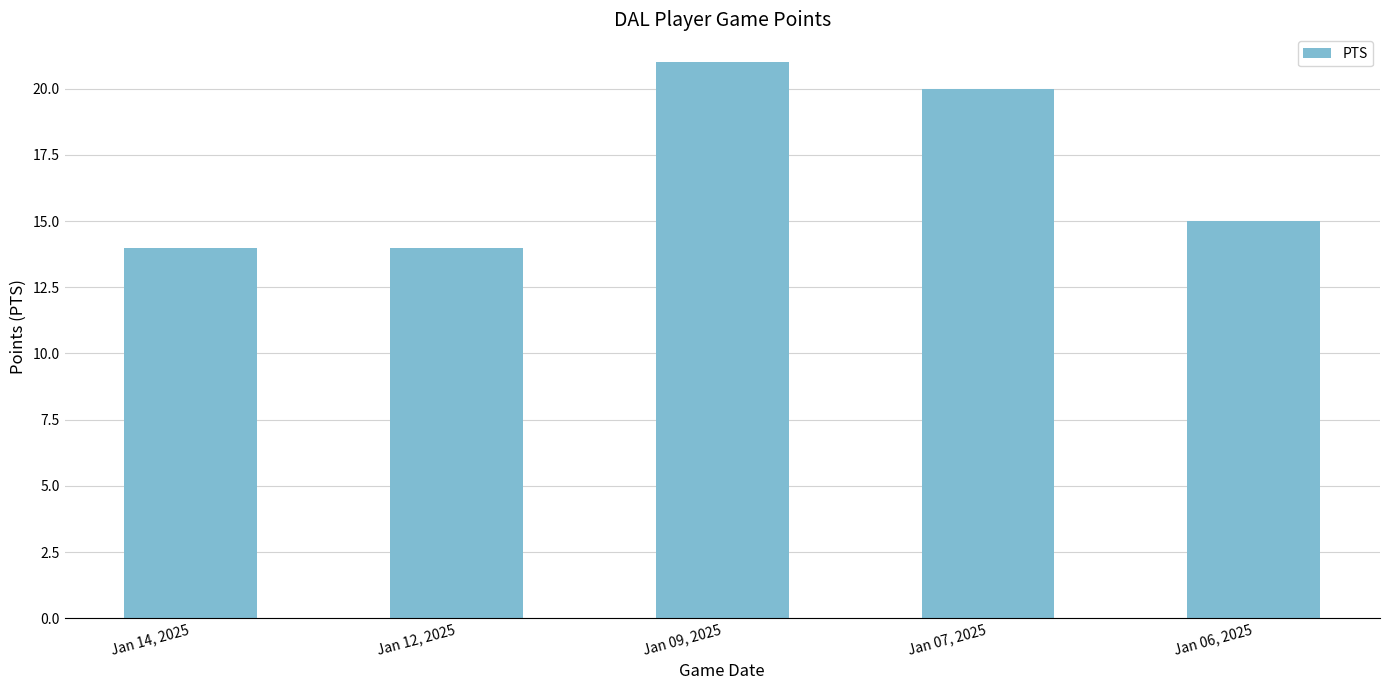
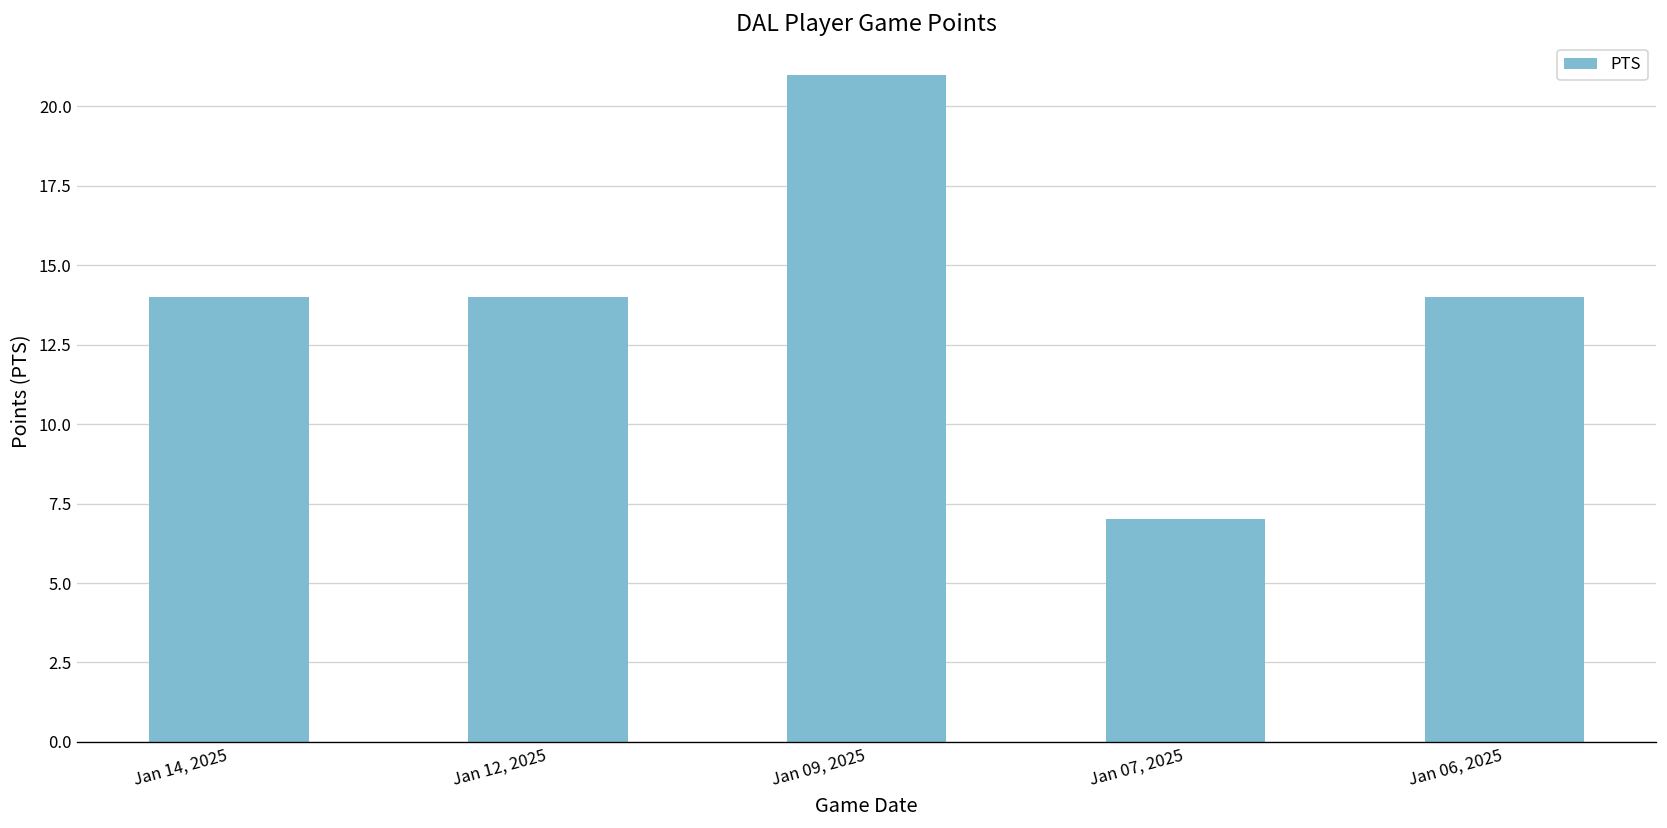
Jan 07, 2025: 20 -> 7
Jan 06, 2025: 15 -> 14
